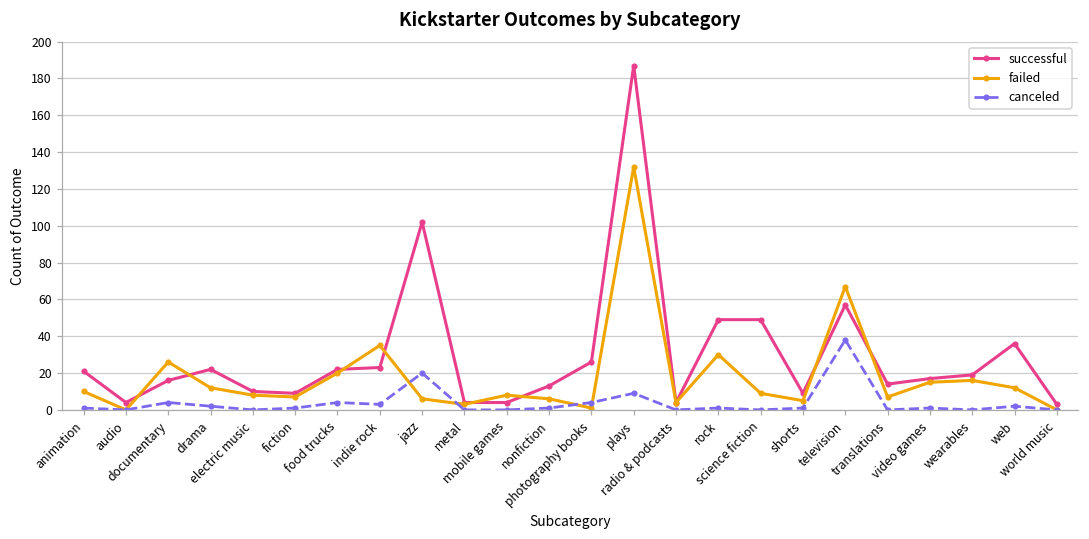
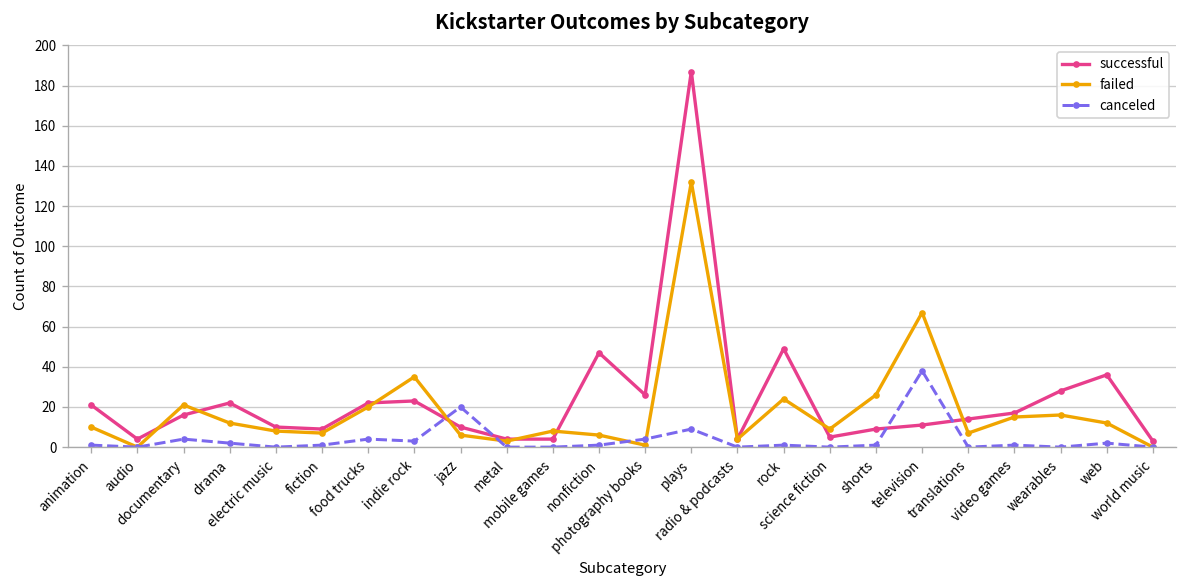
failed, documentary: 26 -> 21
successful, jazz: 102 -> 10
successful, nonfiction: 13 -> 47
failed, rock: 30 -> 24
successful, science fiction: 49 -> 5
failed, shorts: 5 -> 26
successful, television: 57 -> 11
successful, wearables: 19 -> 28
